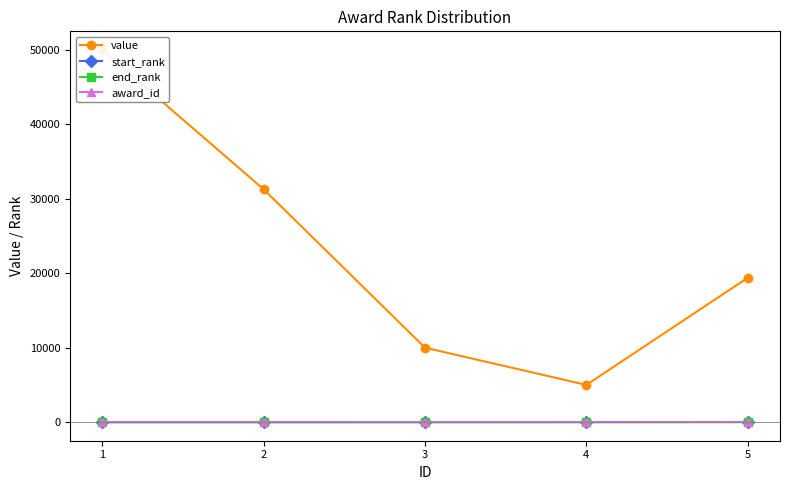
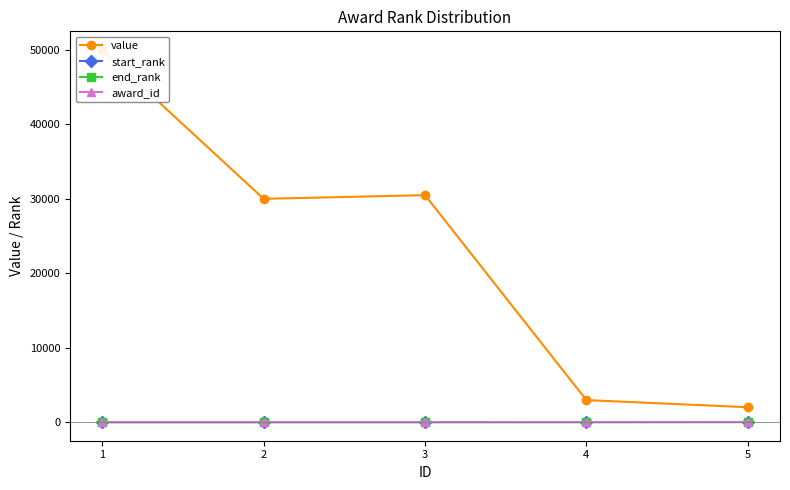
value, 2: 31000 -> 30000
value, 3: 10000 -> 30000
value, 4: 5000 -> 3000
value, 5: 19000 -> 2000
